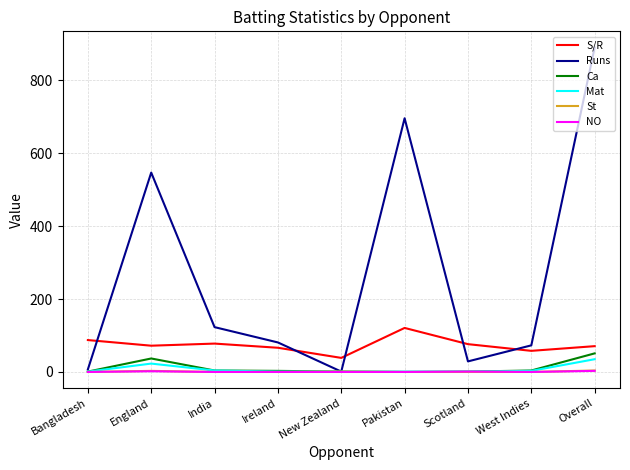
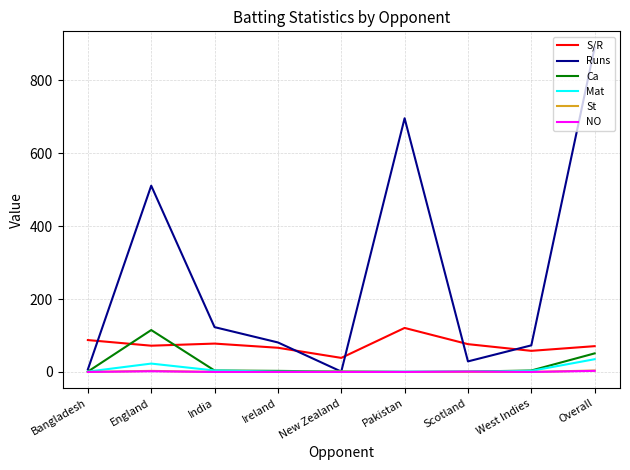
Runs, England: 550 -> 510
Ca, England: 40 -> 120
